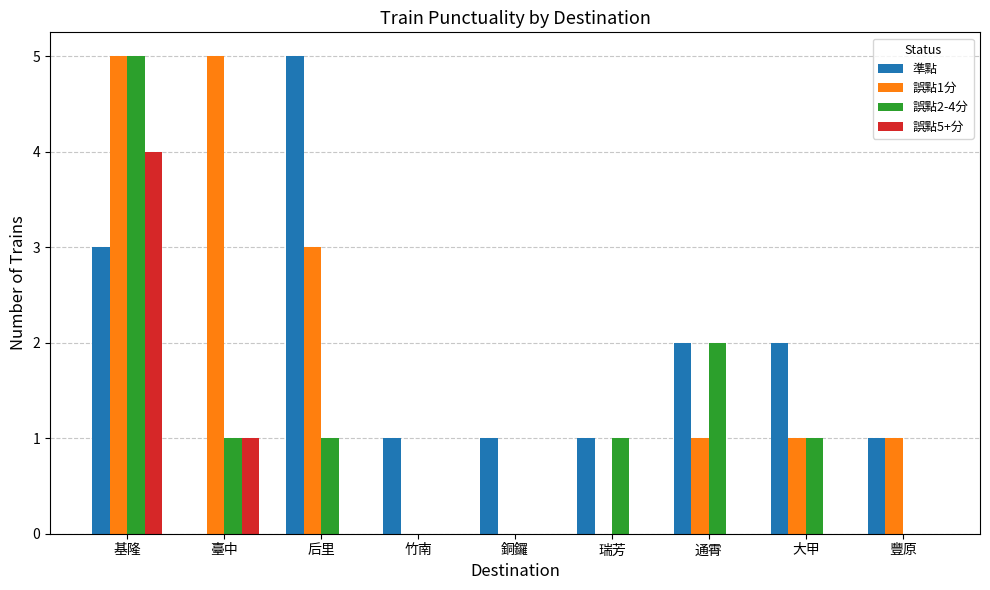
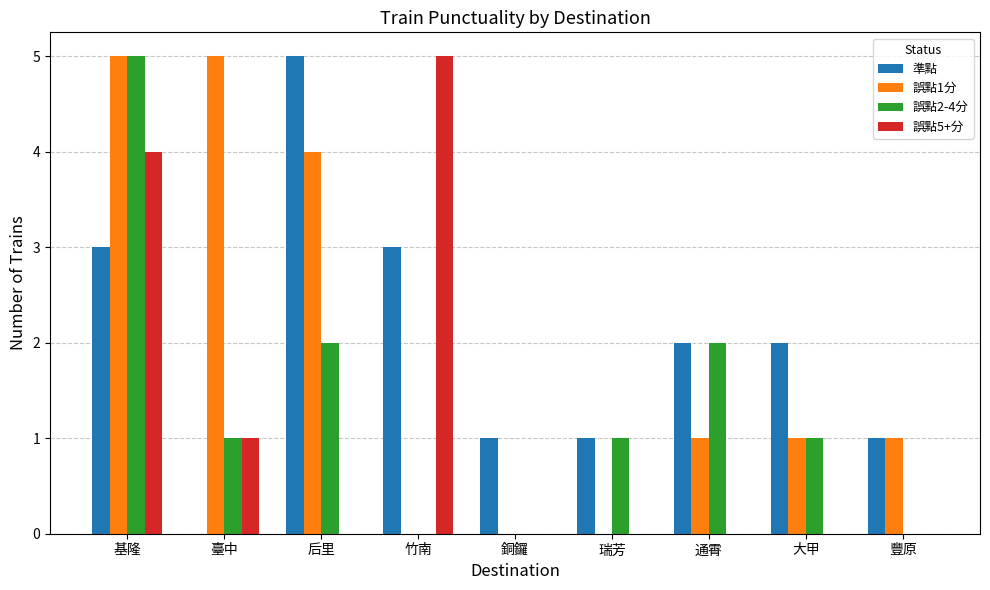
誤點1分, 后里: 3 -> 4
誤點2-4分, 后里: 1 -> 2
準點, 竹南: 1 -> 3
誤點5+分, 竹南: 0 -> 5
